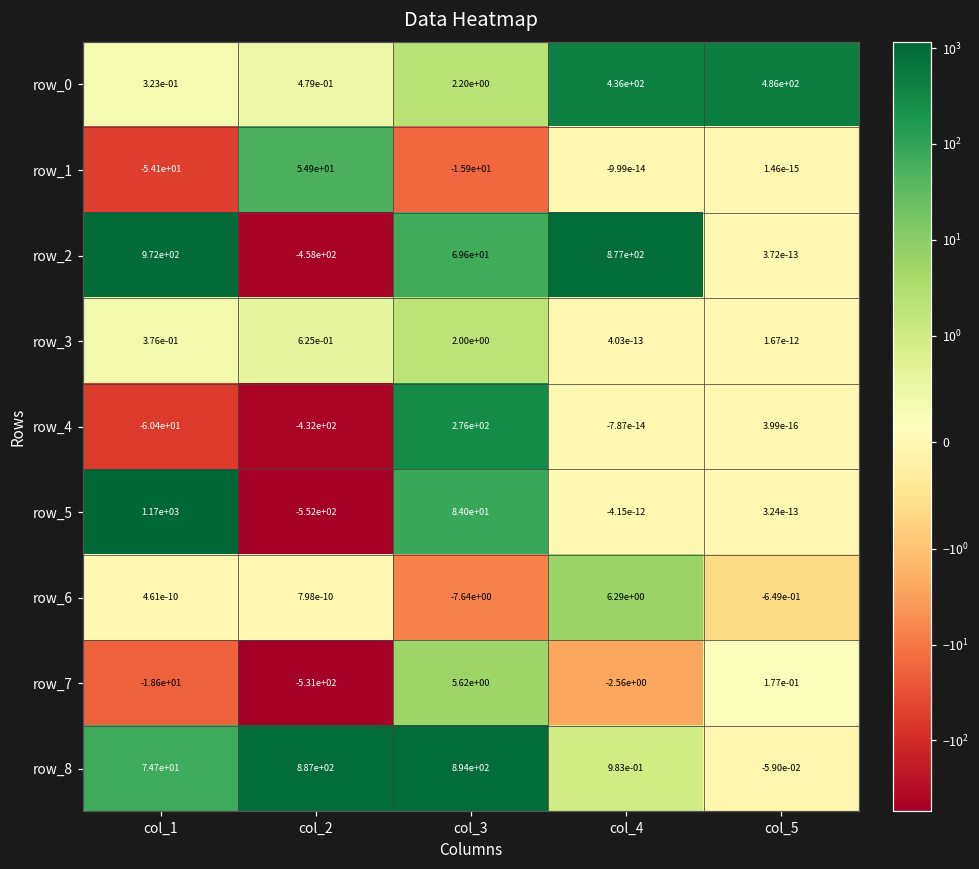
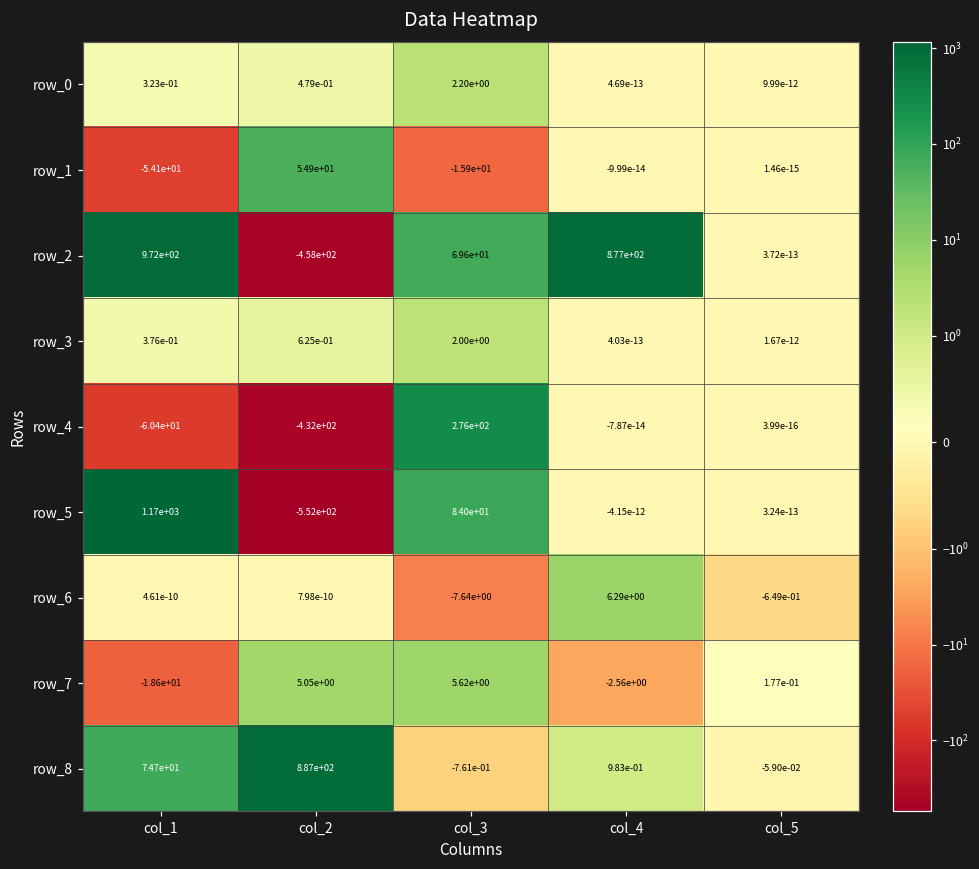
row_0, col_4: 4.36e+02 -> 4.69e-13
row_0, col_5: 4.86e+02 -> 9.99e-12
row_7, col_2: -5.31e+02 -> 5.05e+00
row_8, col_3: 8.94e+02 -> -7.61e-01
